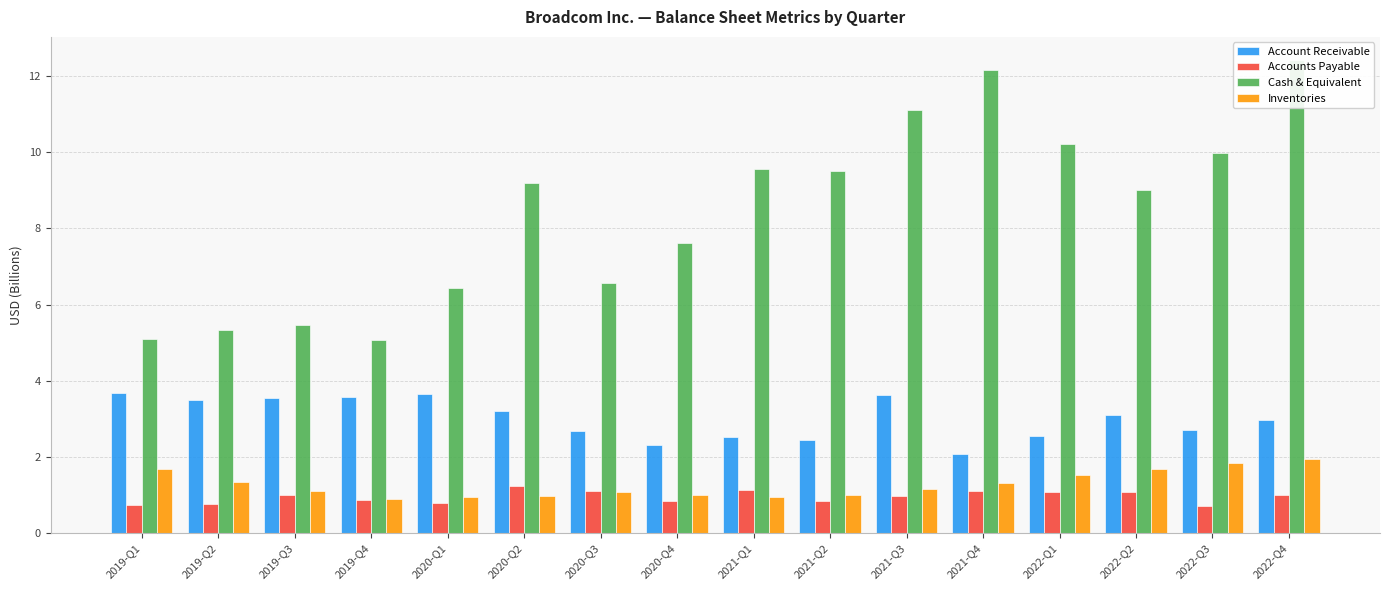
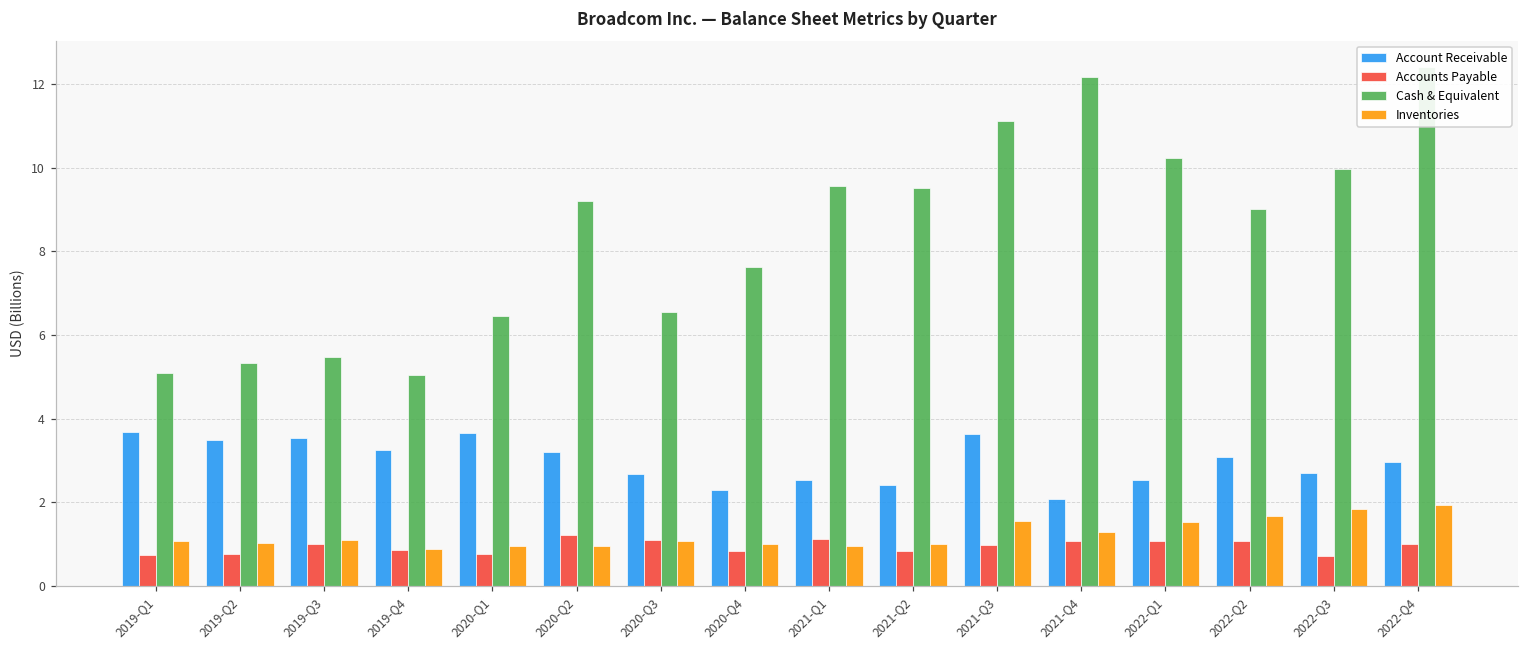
Inventories, 2019-Q1: 1.7 -> 1.1
Inventories, 2019-Q2: 1.3 -> 1.0
Account Receivable, 2019-Q4: 3.6 -> 3.3
Inventories, 2021-Q3: 1.2 -> 1.5
